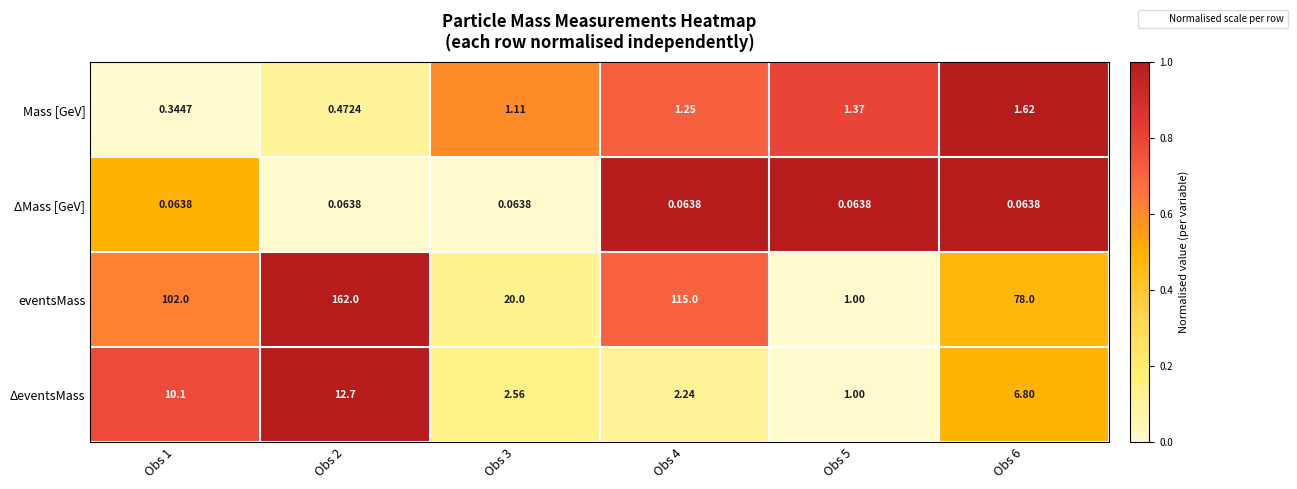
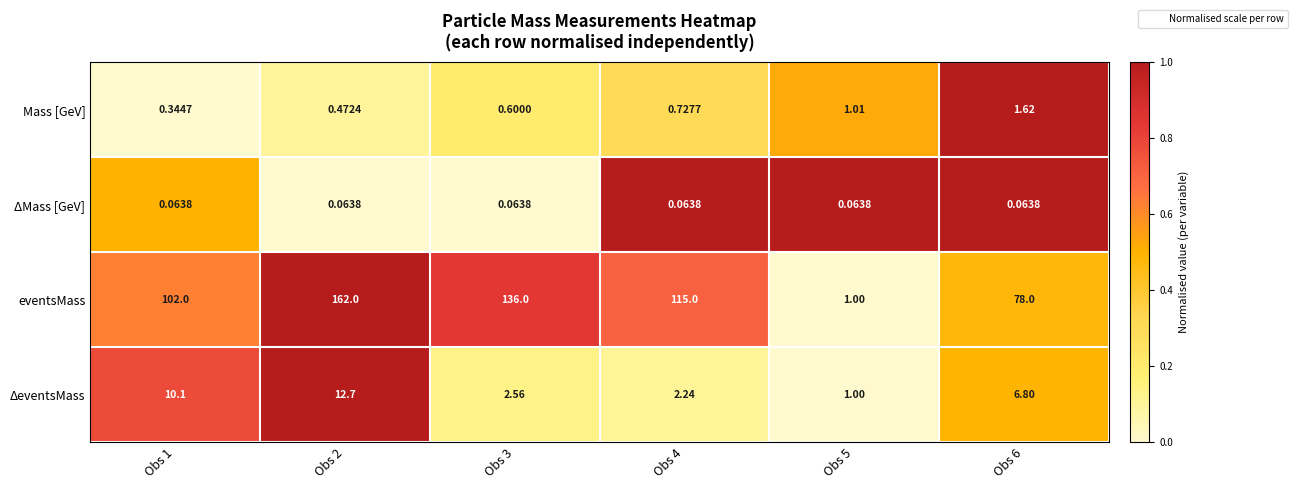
Mass [GeV], Obs 3: 1.11 -> 0.6000
Mass [GeV], Obs 4: 1.25 -> 0.7277
Mass [GeV], Obs 5: 1.37 -> 1.01
eventsMass, Obs 3: 20.0 -> 136.0
